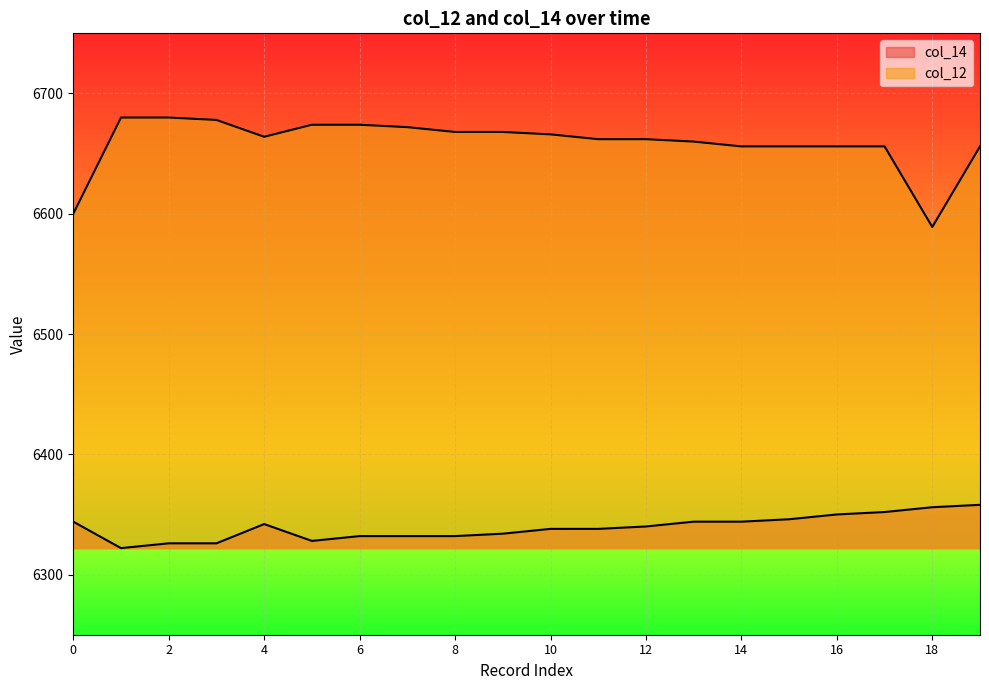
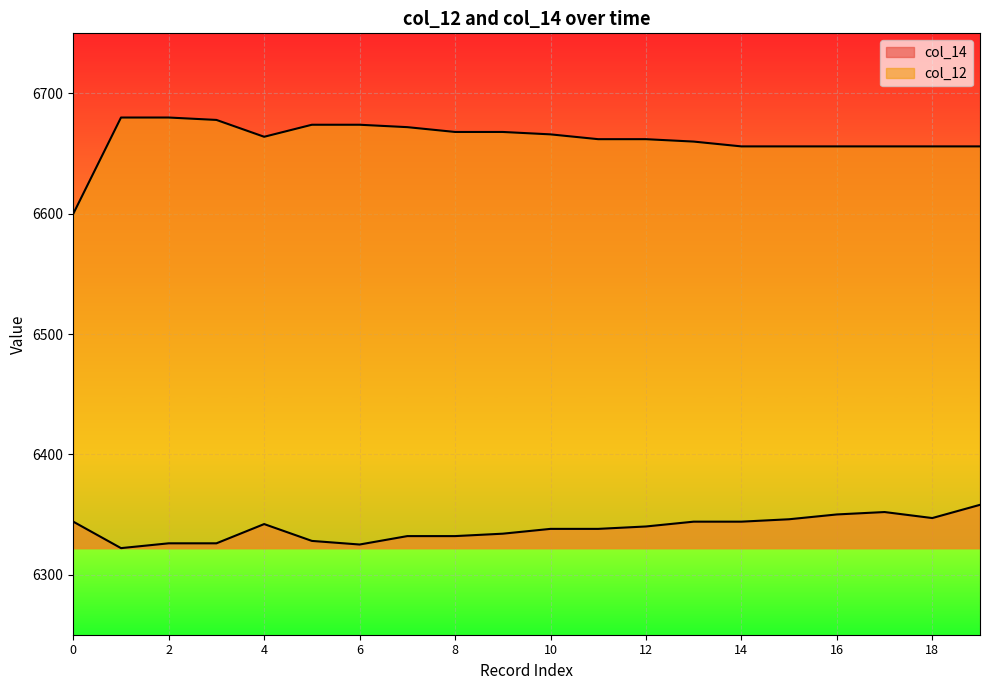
col_14, 6: 6332 -> 6325
col_14, 18: 6356 -> 6347
col_12, 18: 6589 -> 6656
